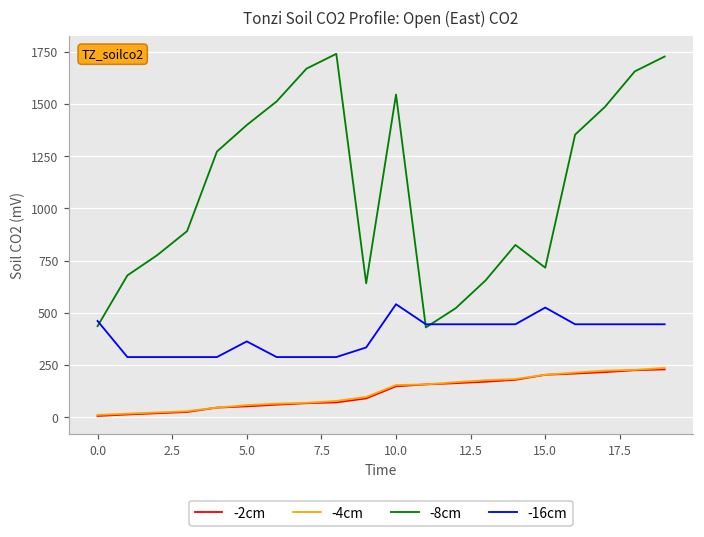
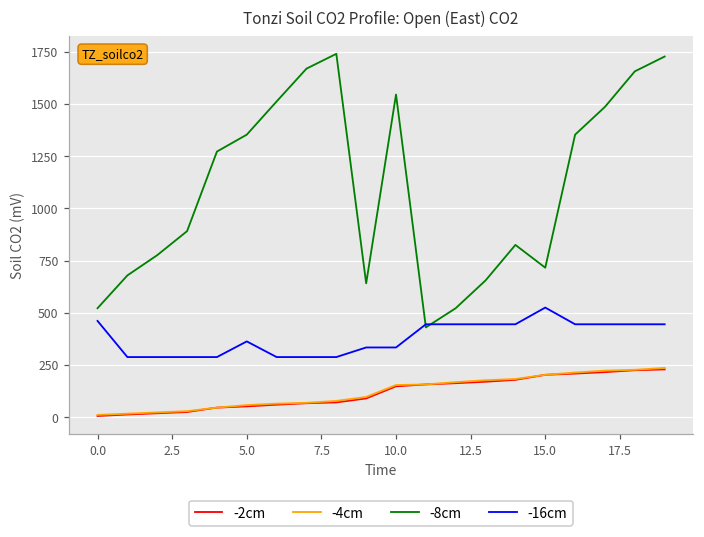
-8cm, 0.0: 440 -> 520
-8cm, 5.0: 1400 -> 1350
-16cm, 10.0: 540 -> 330
